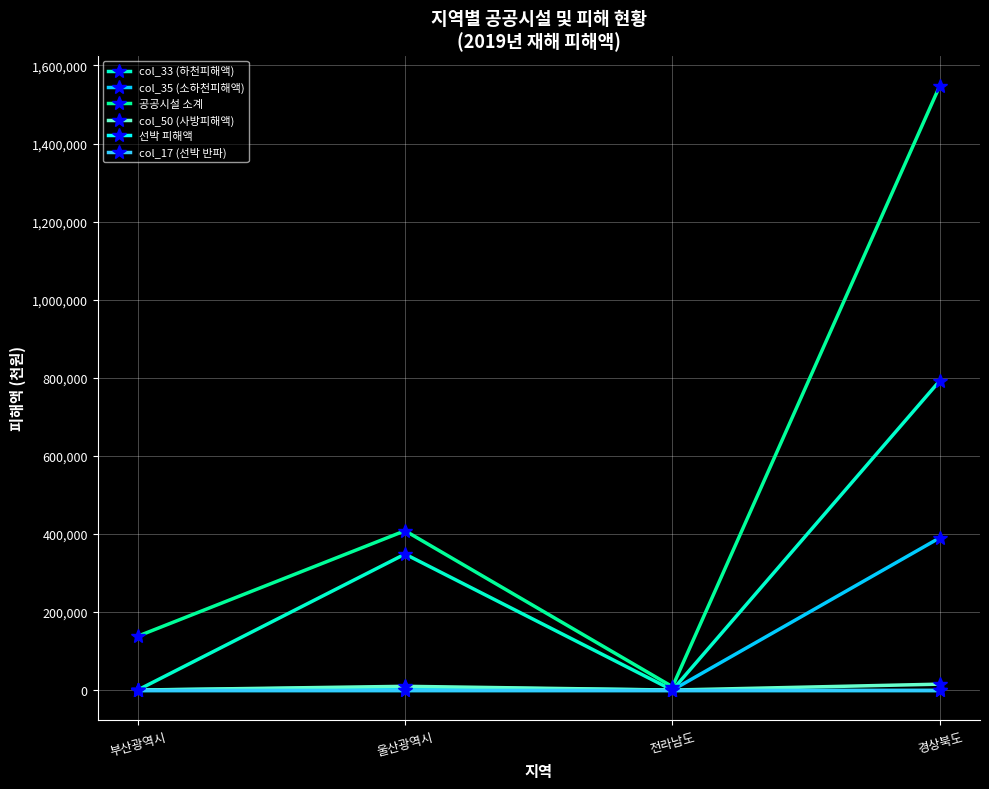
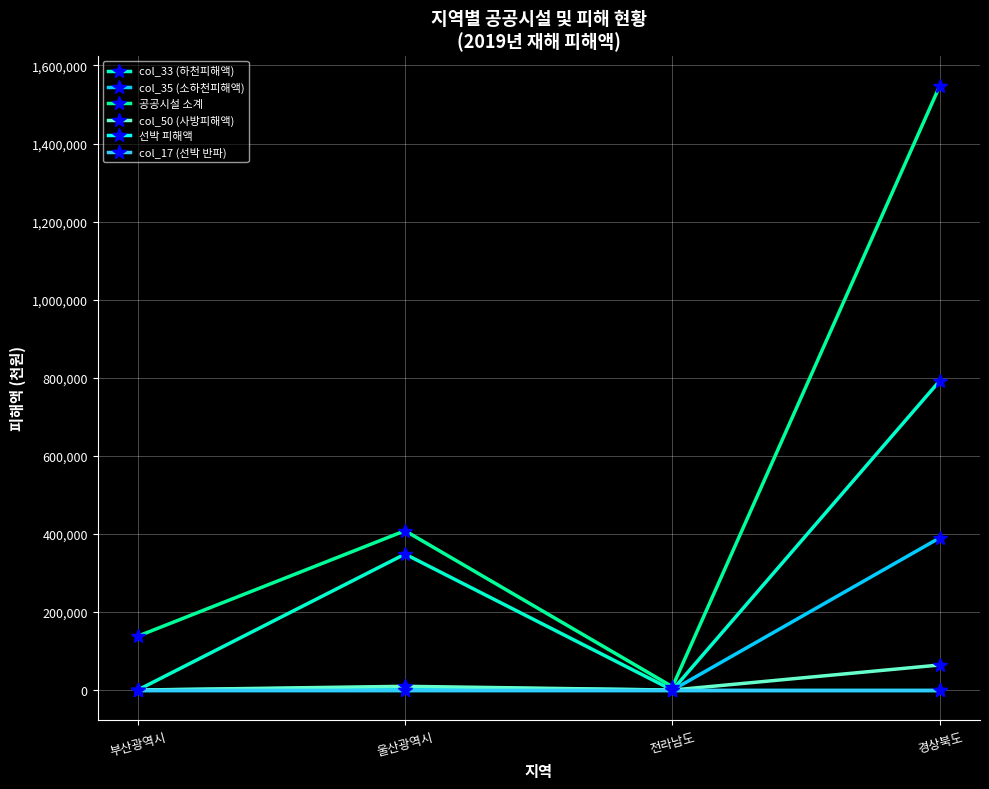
col_50 (사방피해액), 경상북도: 20,000 -> 60,000
